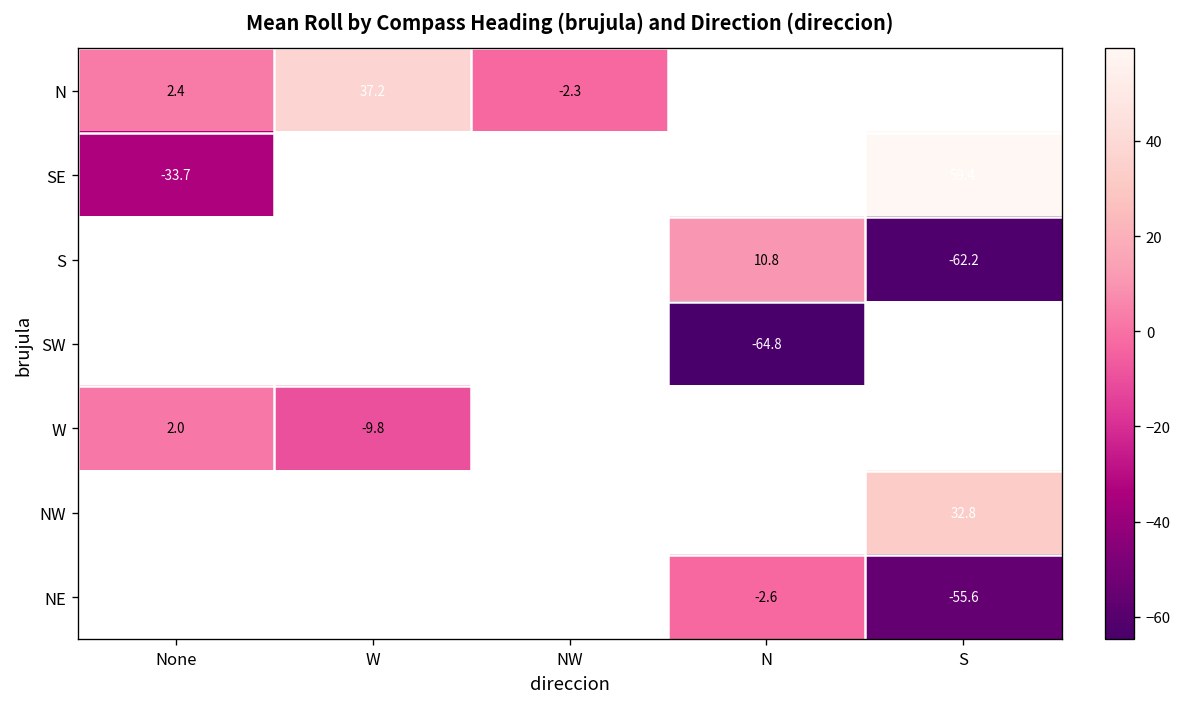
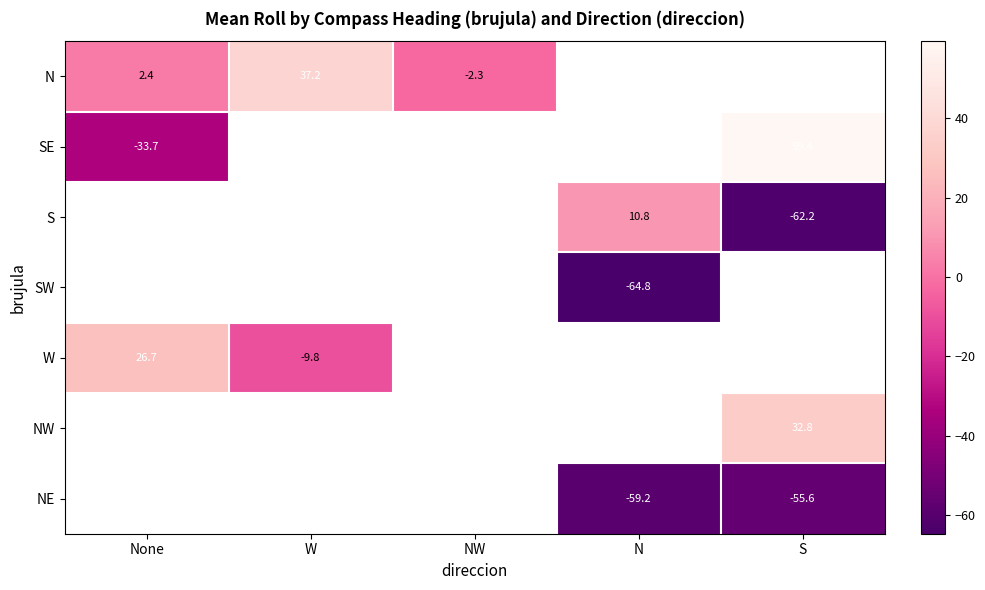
W, None: 2.0 -> 26.7
NE, N: -2.6 -> -59.2
